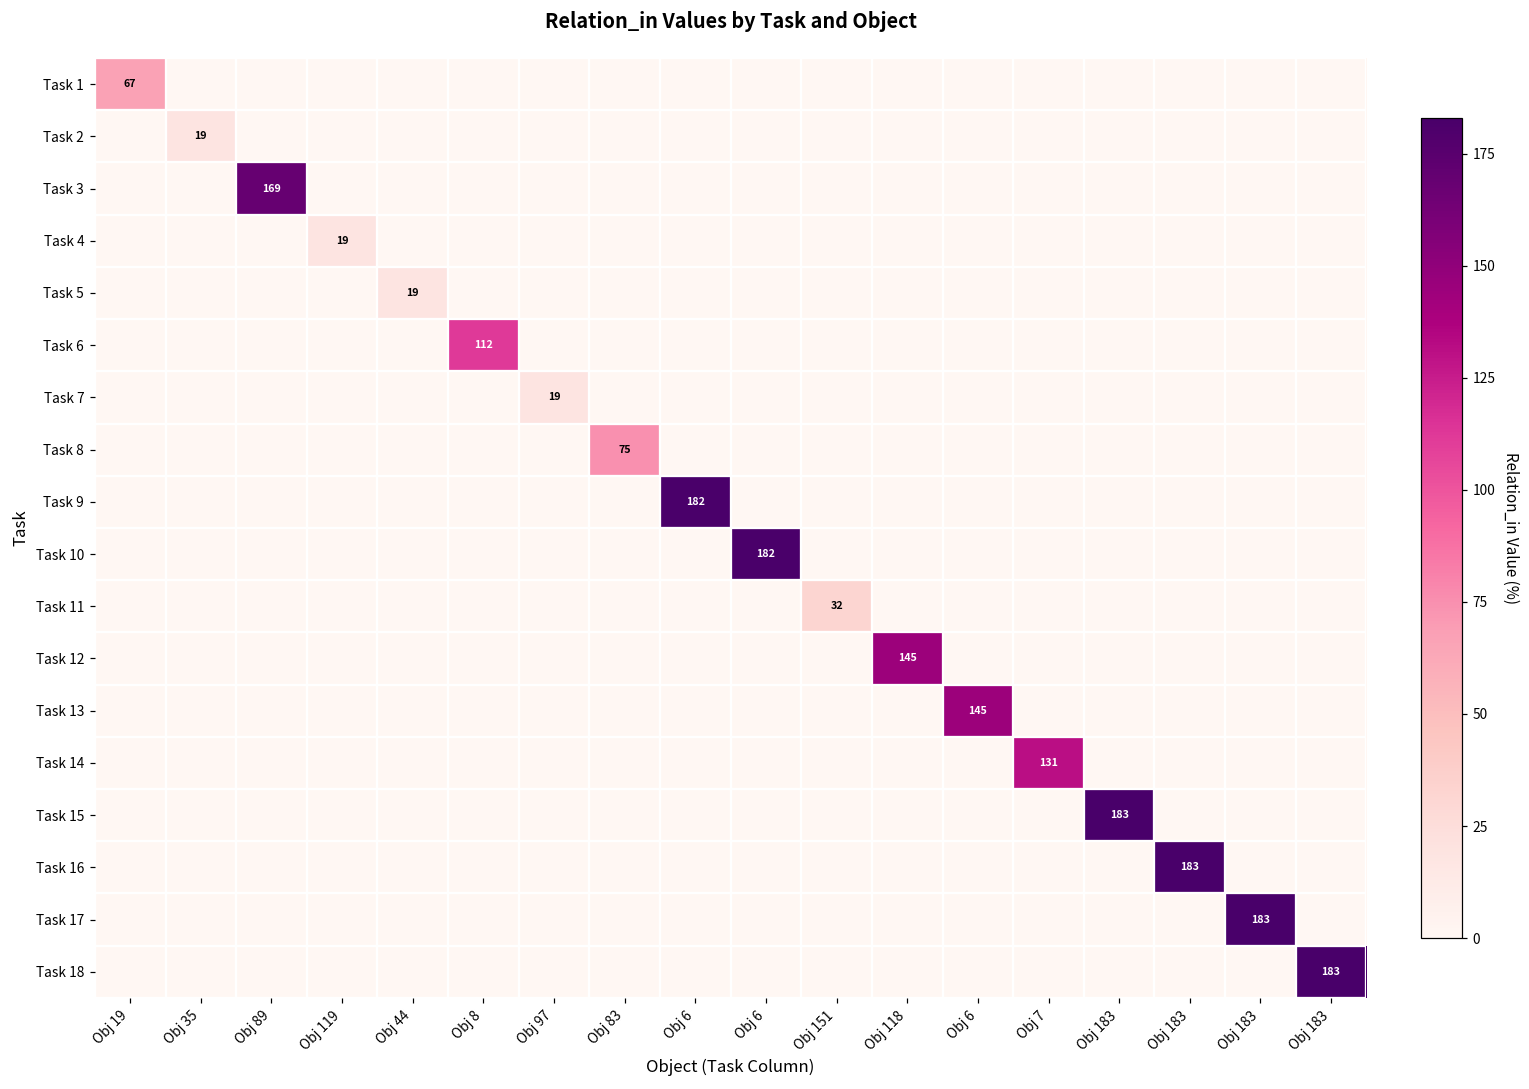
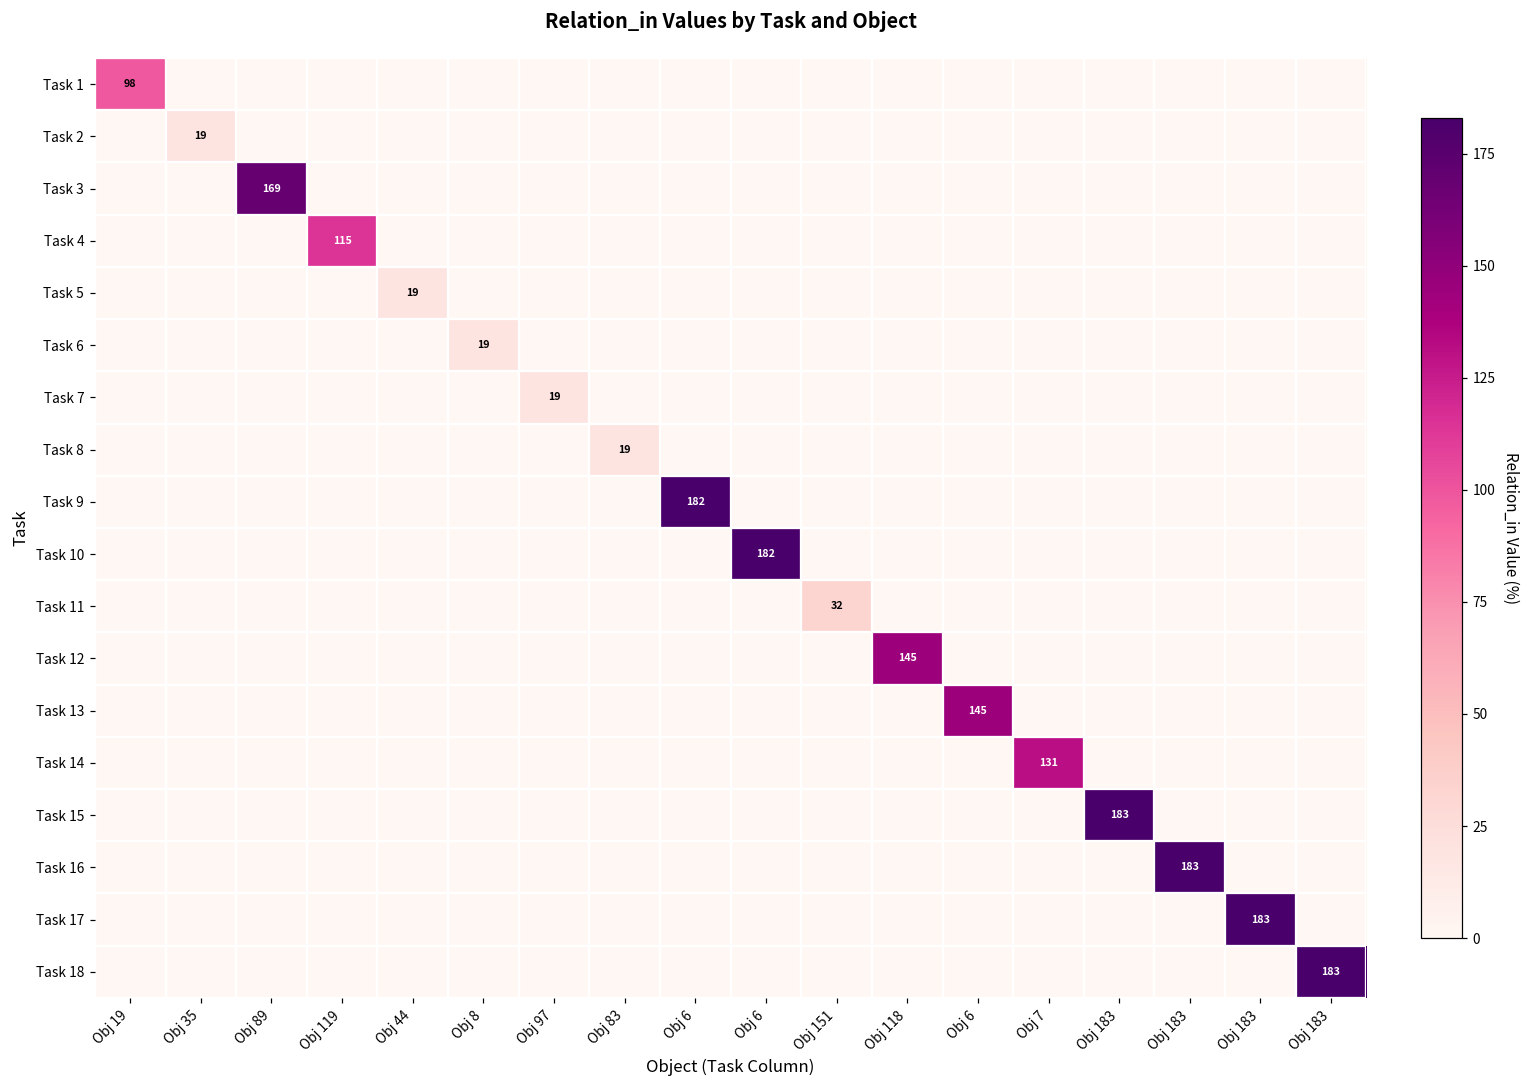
Task 1, Obj 19: 67 -> 98
Task 4, Obj 119: 19 -> 115
Task 6, Obj 8: 112 -> 19
Task 8, Obj 83: 75 -> 19
